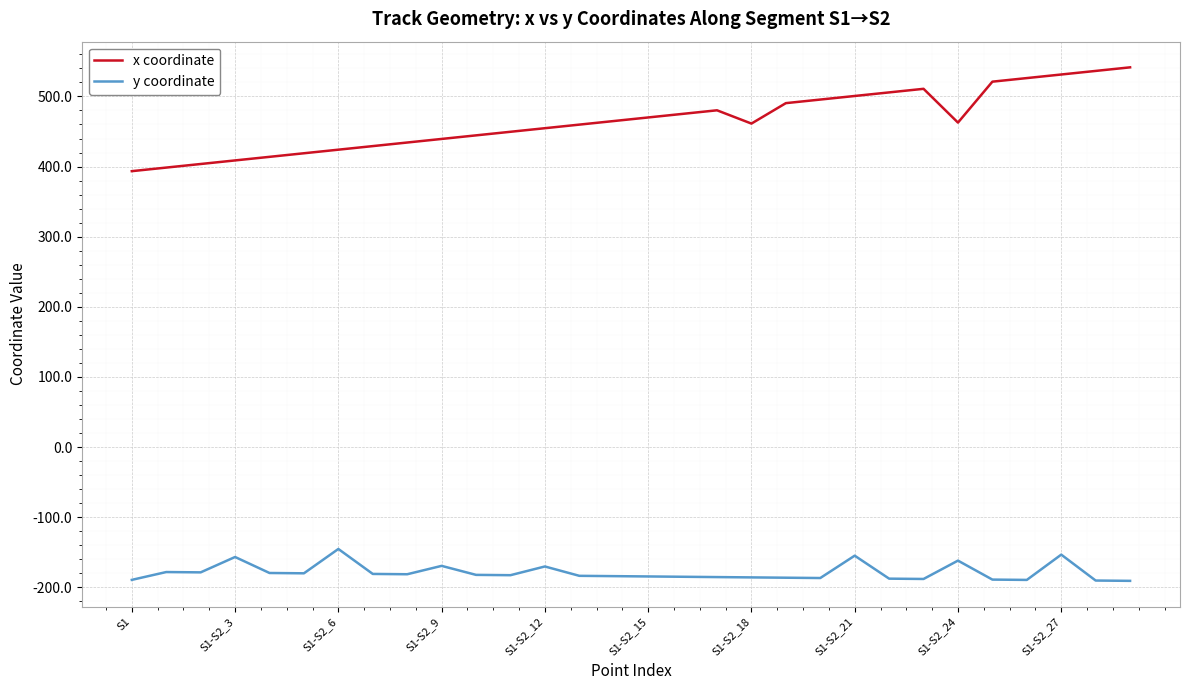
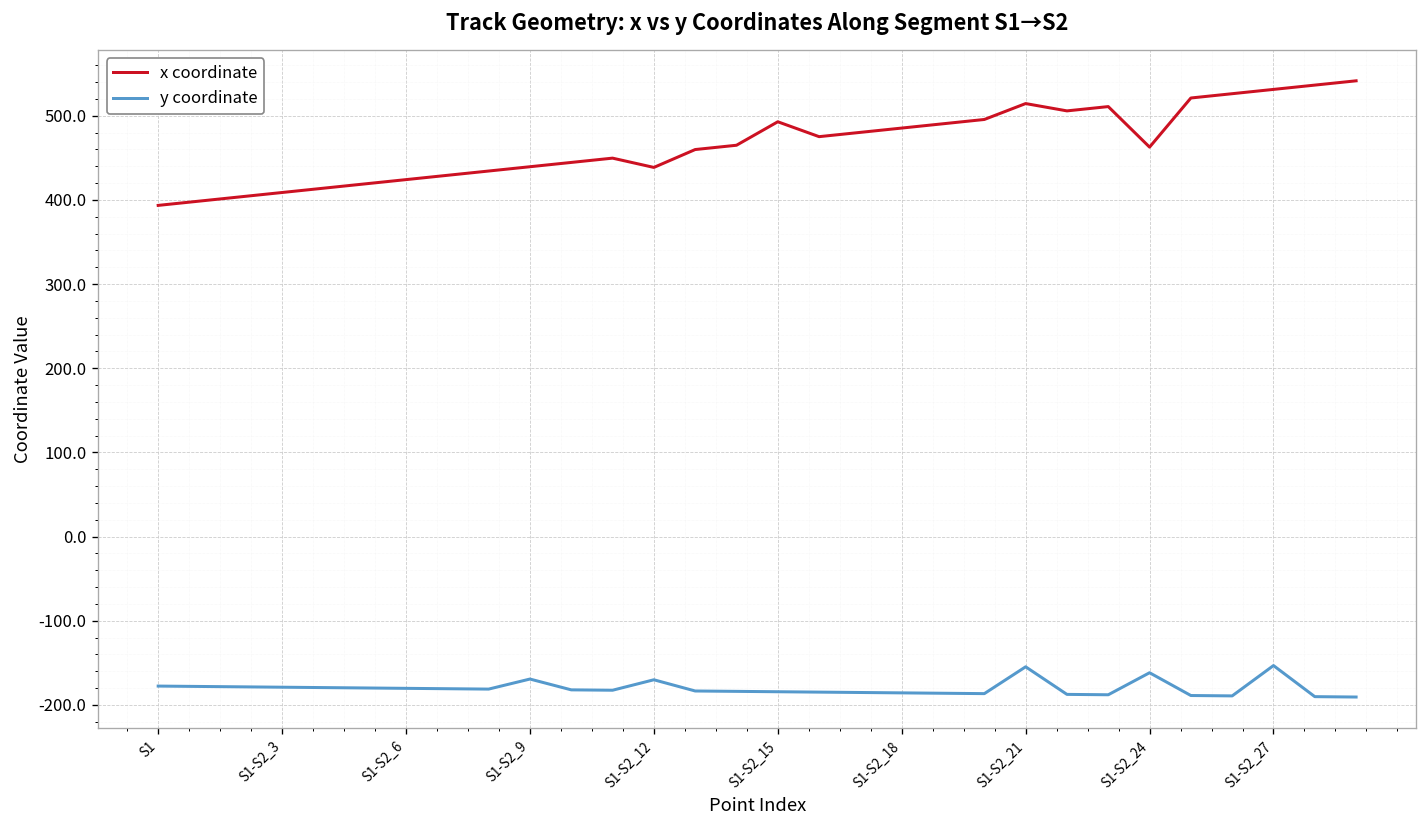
y coordinate, S1: -190 -> -180
y coordinate, S1-S2_3: -160 -> -180
y coordinate, S1-S2_6: -150 -> -180
x coordinate, S1-S2_12: 450 -> 440
x coordinate, S1-S2_15: 470 -> 490
x coordinate, S1-S2_18: 460 -> 490
x coordinate, S1-S2_21: 500 -> 510
